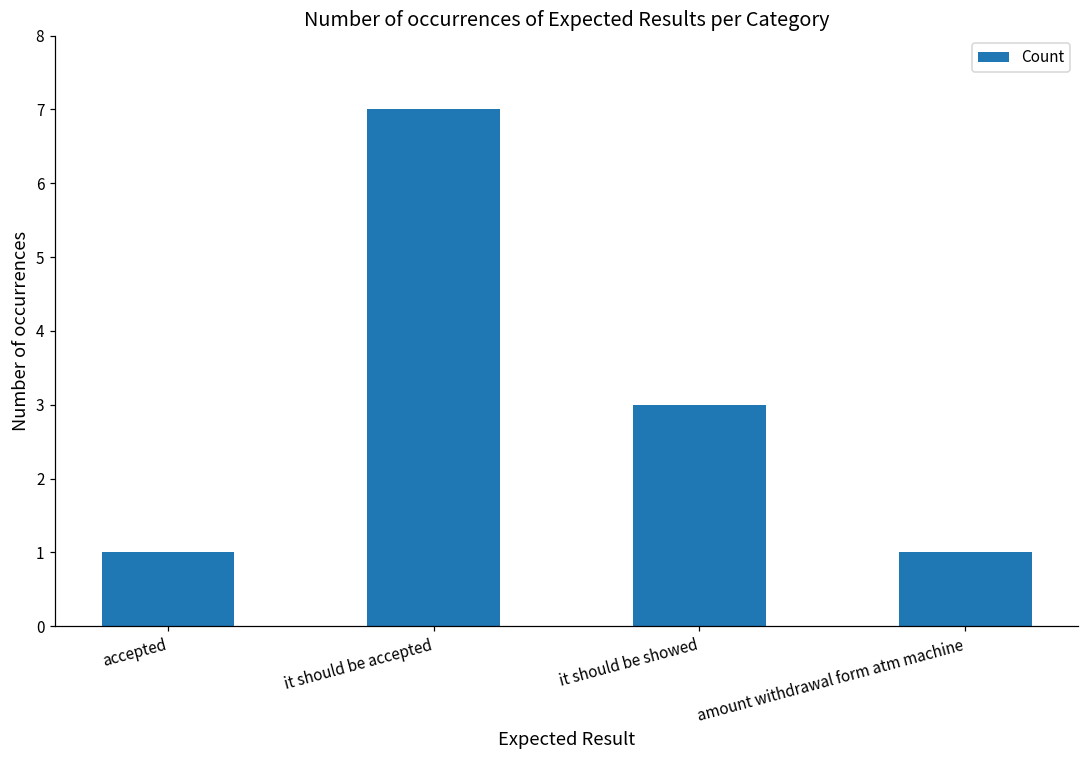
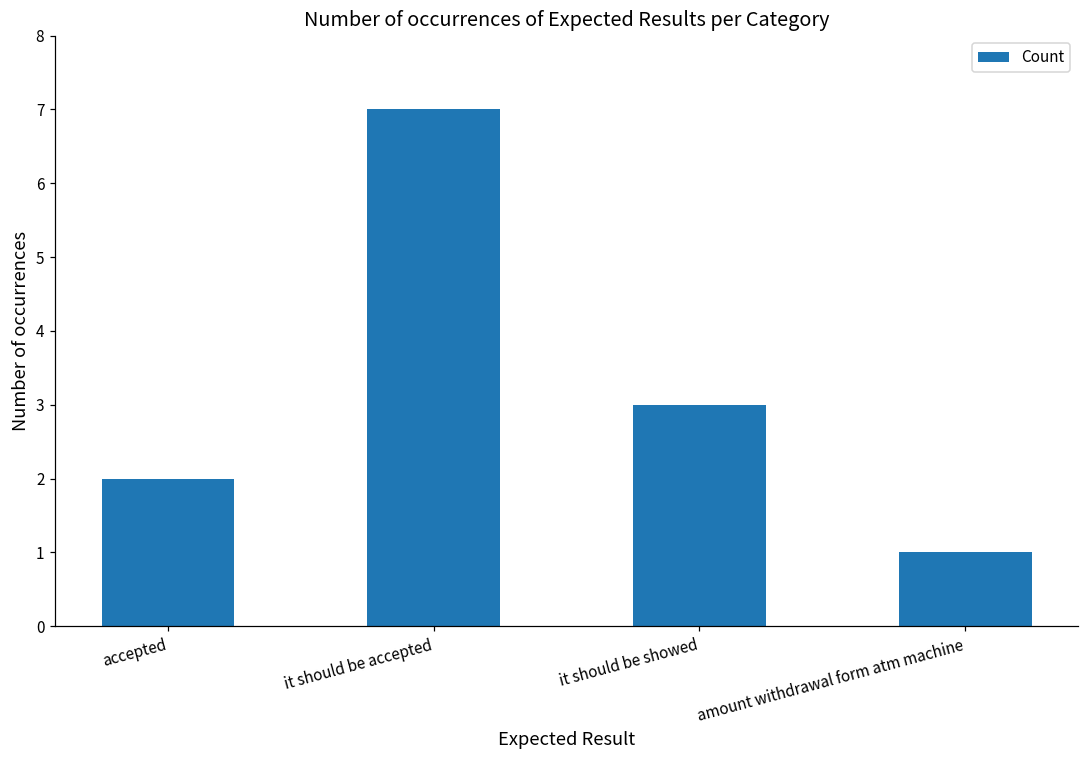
accepted: 1 -> 2
